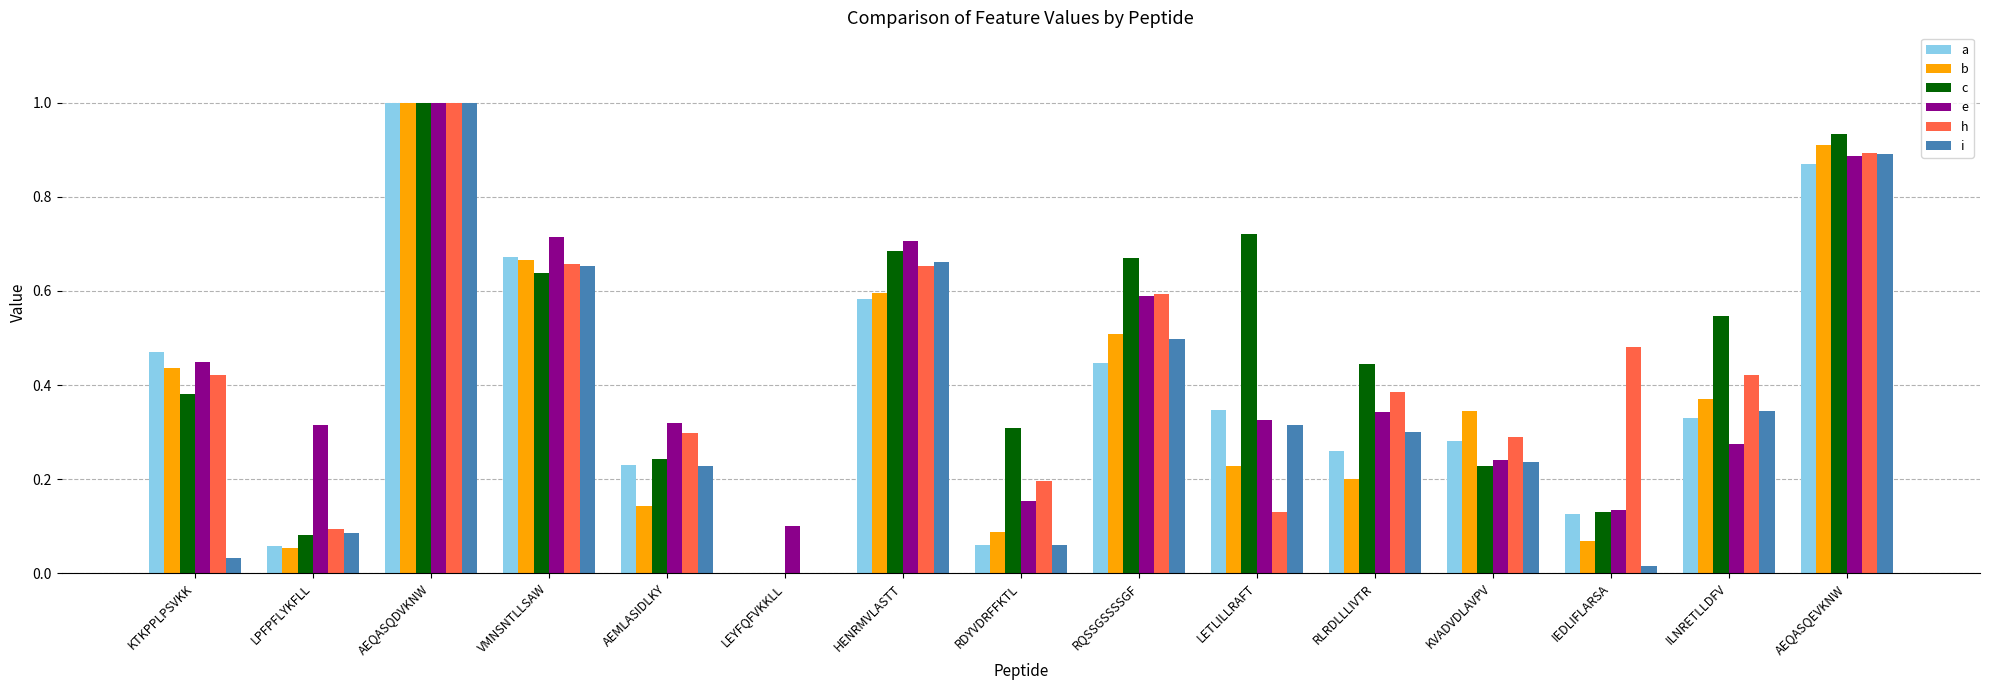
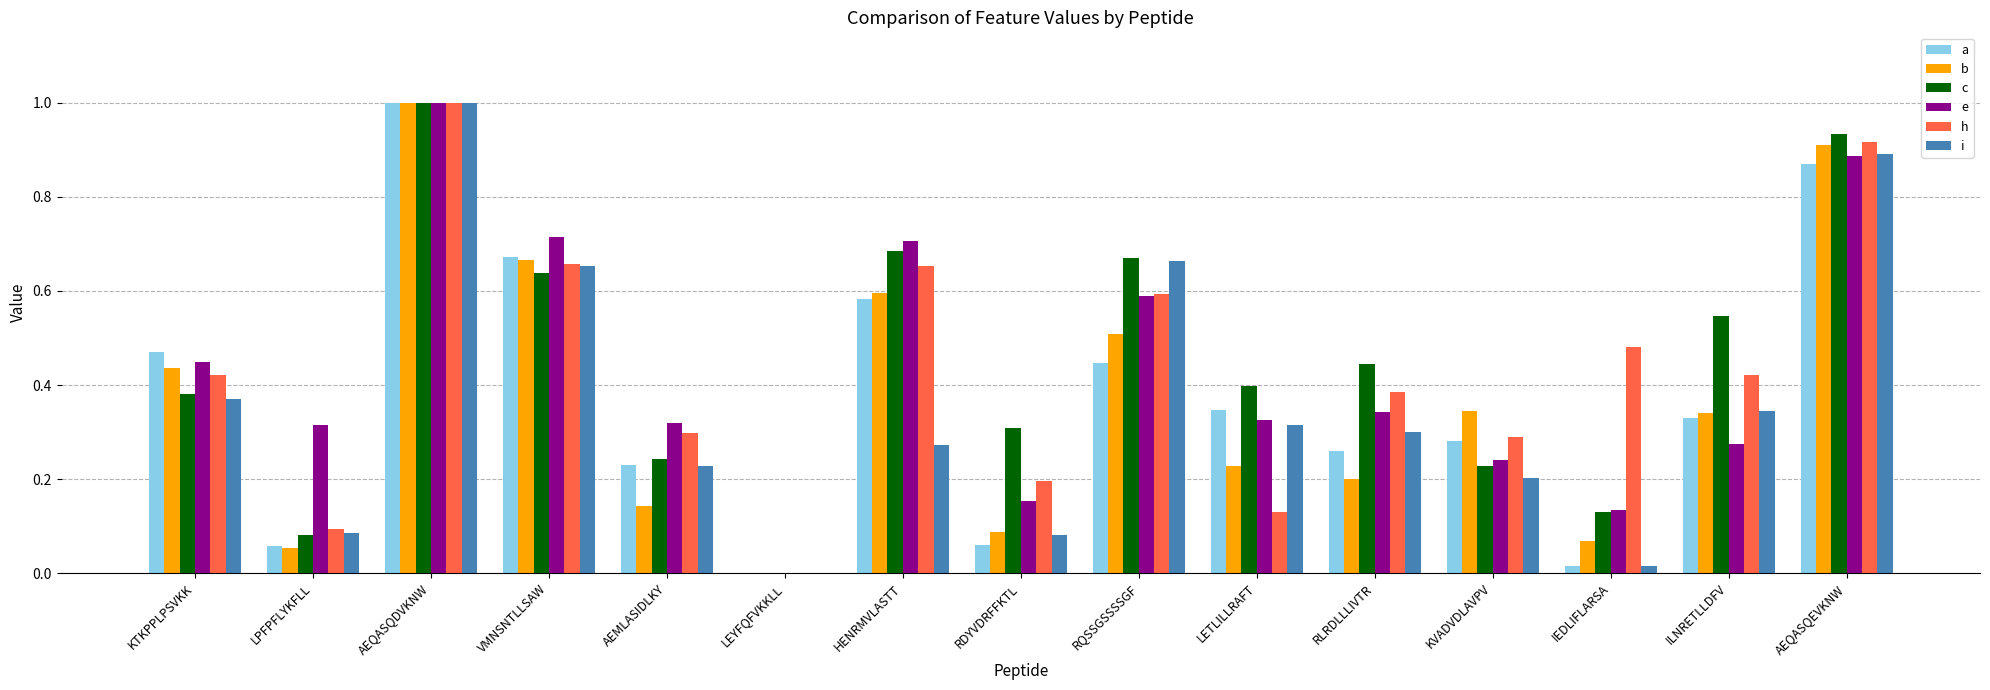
i, KTKPPLPSVKK: 0.03 -> 0.37
e, LEYFQFVKKLL: 0.1 -> 0.0
i, HENRMVLASTT: 0.66 -> 0.27
i, RDYVDRFFKTL: 0.06 -> 0.08
i, RQSSGSSSSGF: 0.50 -> 0.66
c, LETLILLRAFT: 0.72 -> 0.40
i, KVADVDLAVPV: 0.24 -> 0.20
a, IEDLIFLARSA: 0.13 -> 0.02
b, ILNRETLLDFV: 0.37 -> 0.34
h, AEQASQEVKNW: 0.89 -> 0.92
